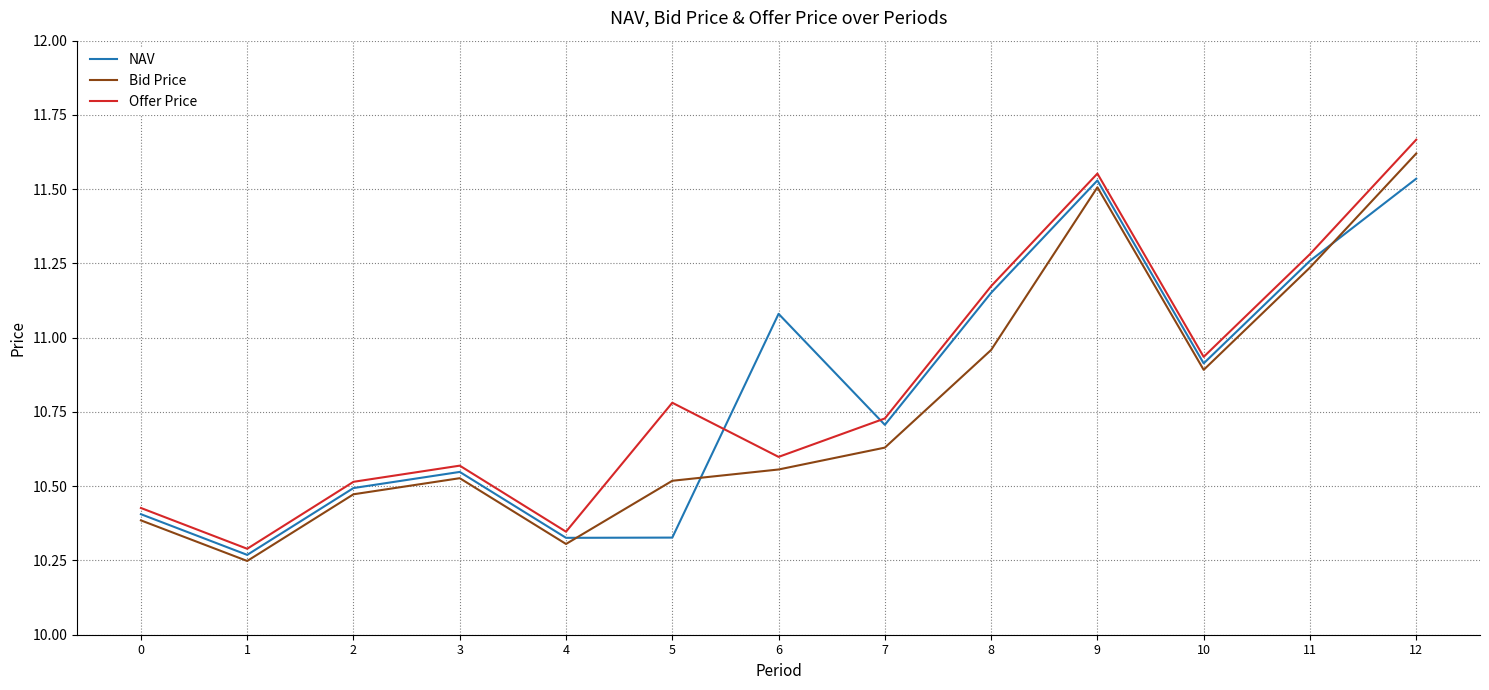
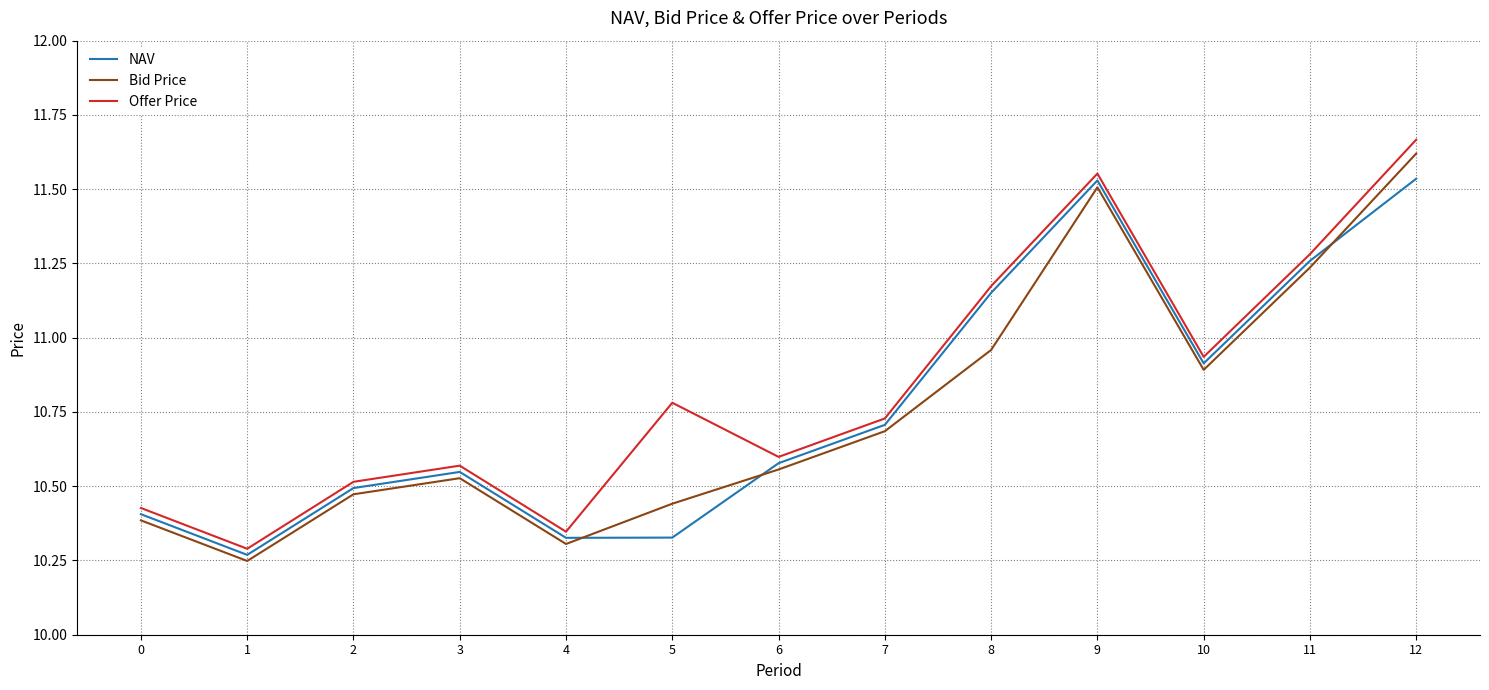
Bid Price, 5: 10.52 -> 10.44
NAV, 6: 11.08 -> 10.58
Bid Price, 7: 10.63 -> 10.69
